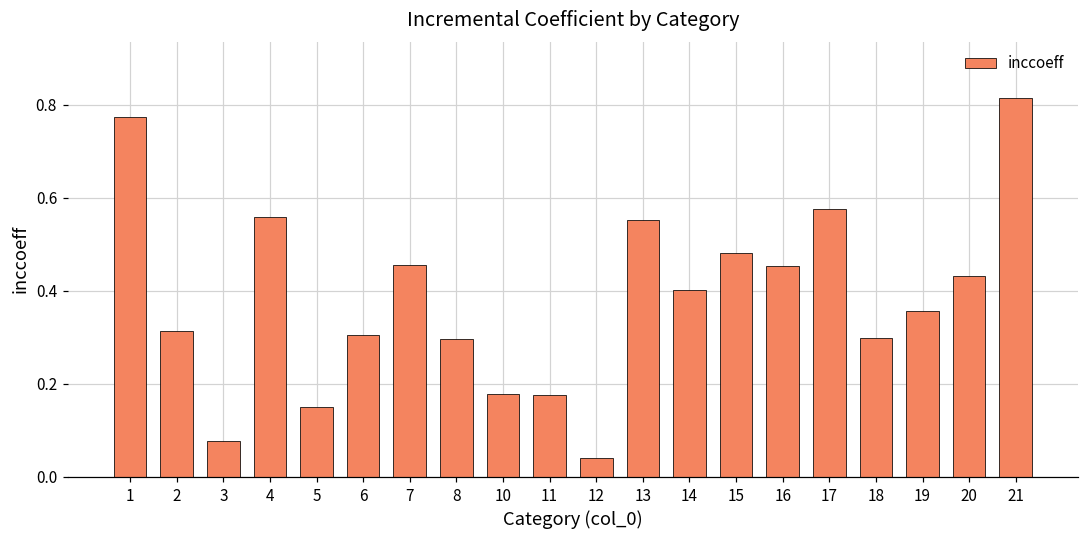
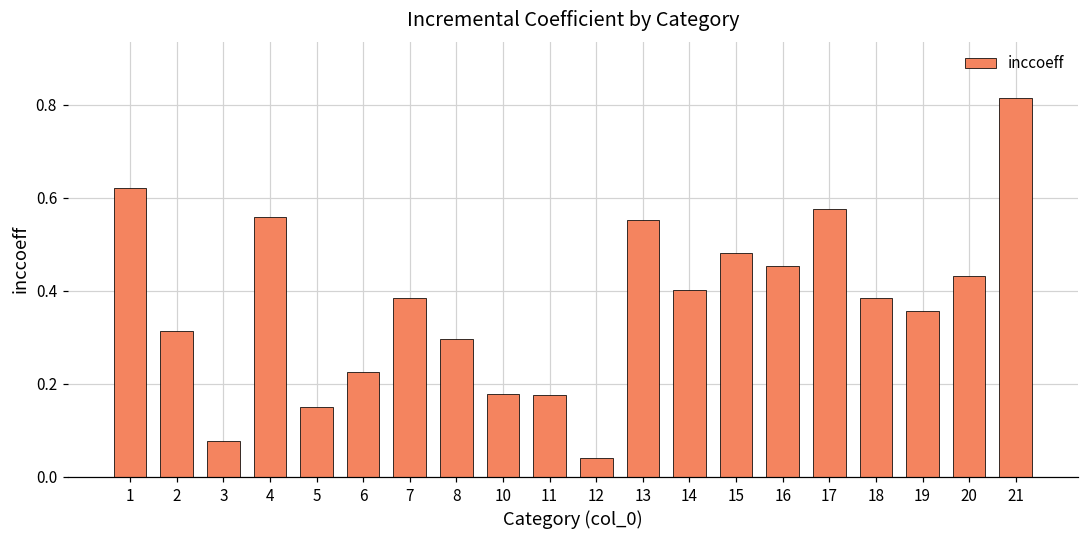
1: 0.77 -> 0.62
6: 0.31 -> 0.22
7: 0.45 -> 0.39
18: 0.30 -> 0.38
